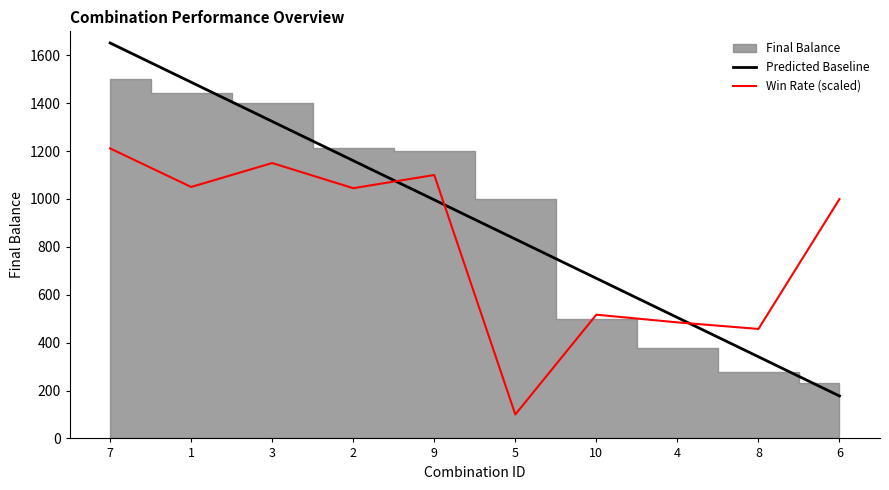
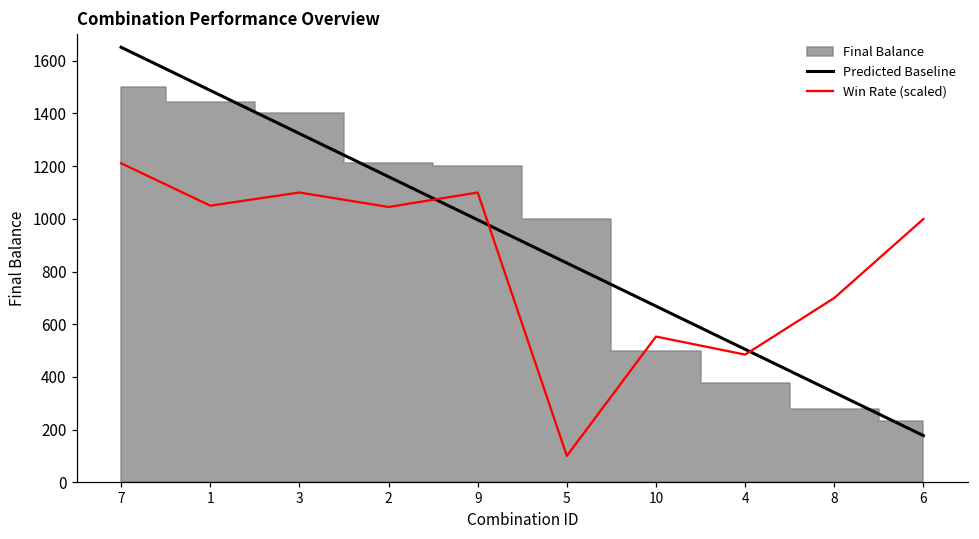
Win Rate (scaled), 3: 1150 -> 1100
Win Rate (scaled), 10: 520 -> 550
Win Rate (scaled), 8: 460 -> 700
